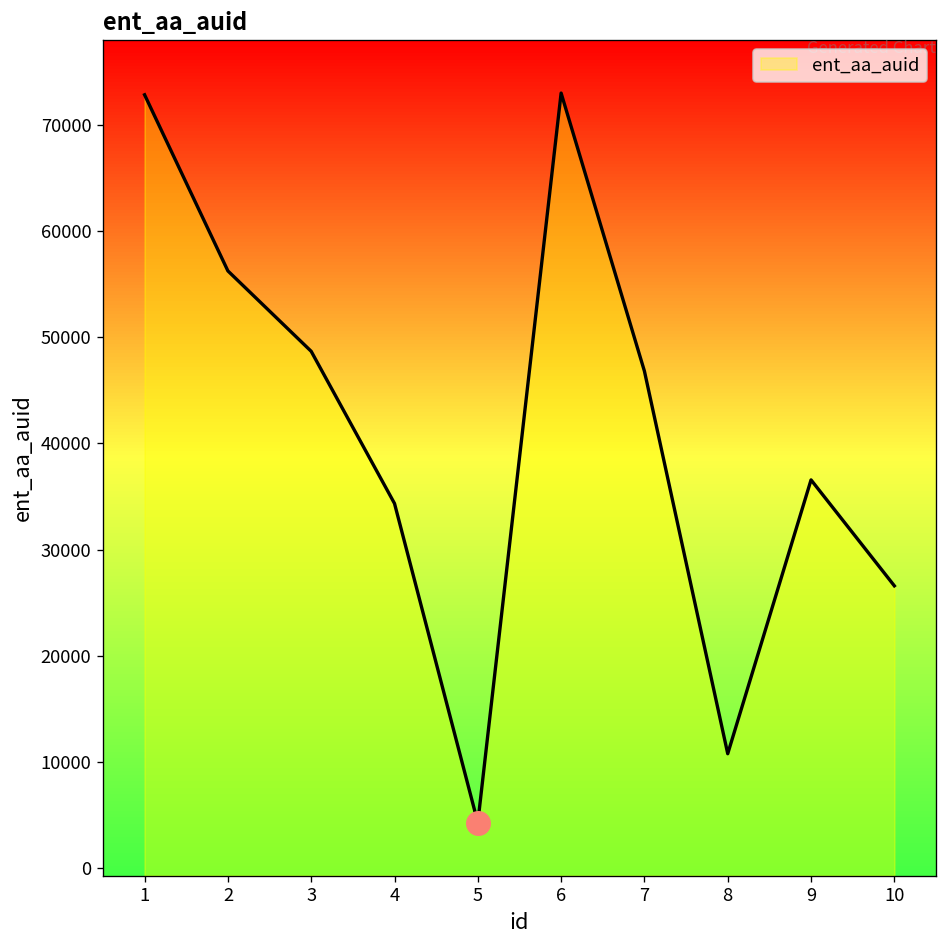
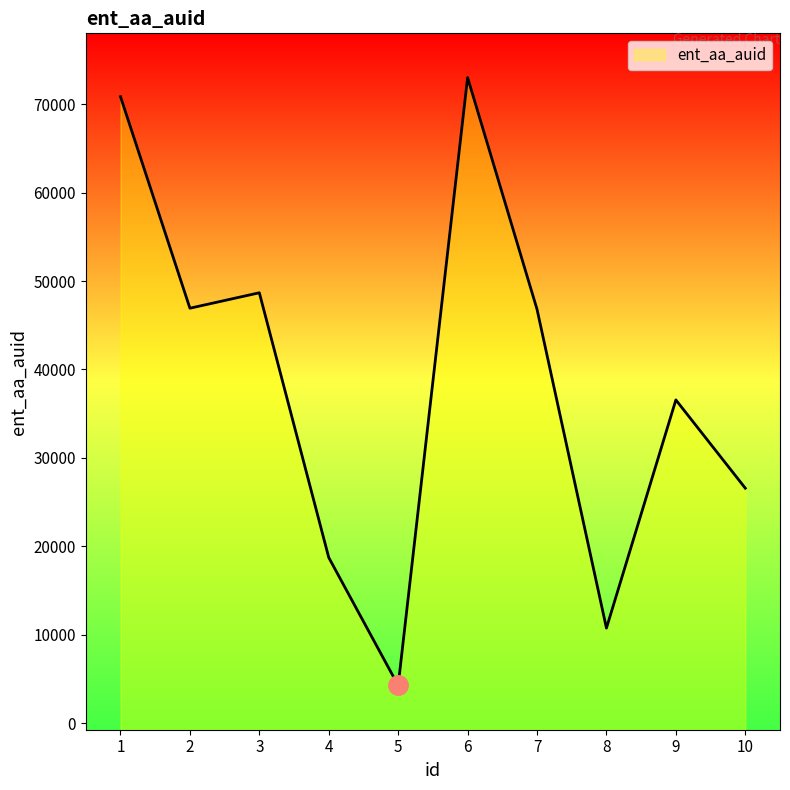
ent_aa_auid, 1: 73000 -> 71000
ent_aa_auid, 2: 56000 -> 47000
ent_aa_auid, 4: 34000 -> 19000
